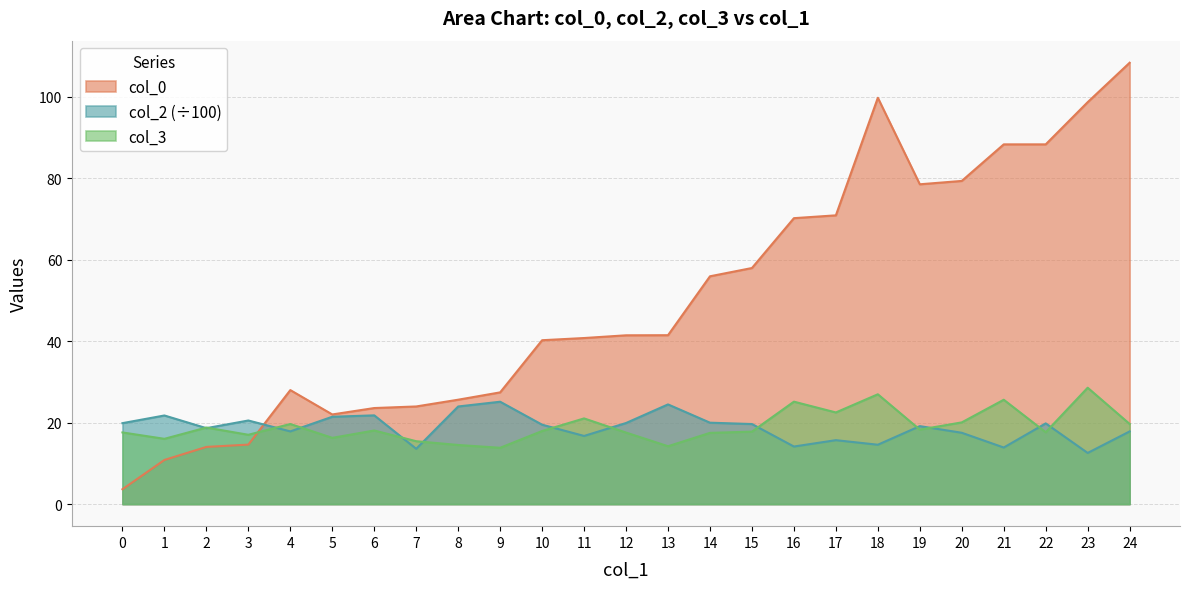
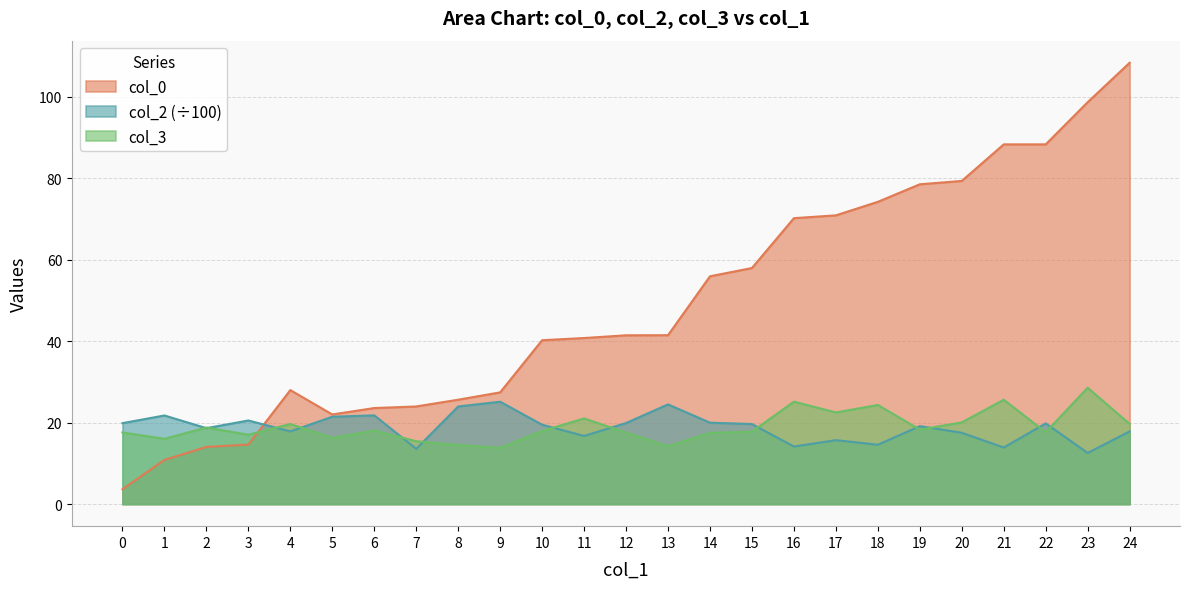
col_0, 18: 100 -> 74
col_3, 18: 27 -> 24
